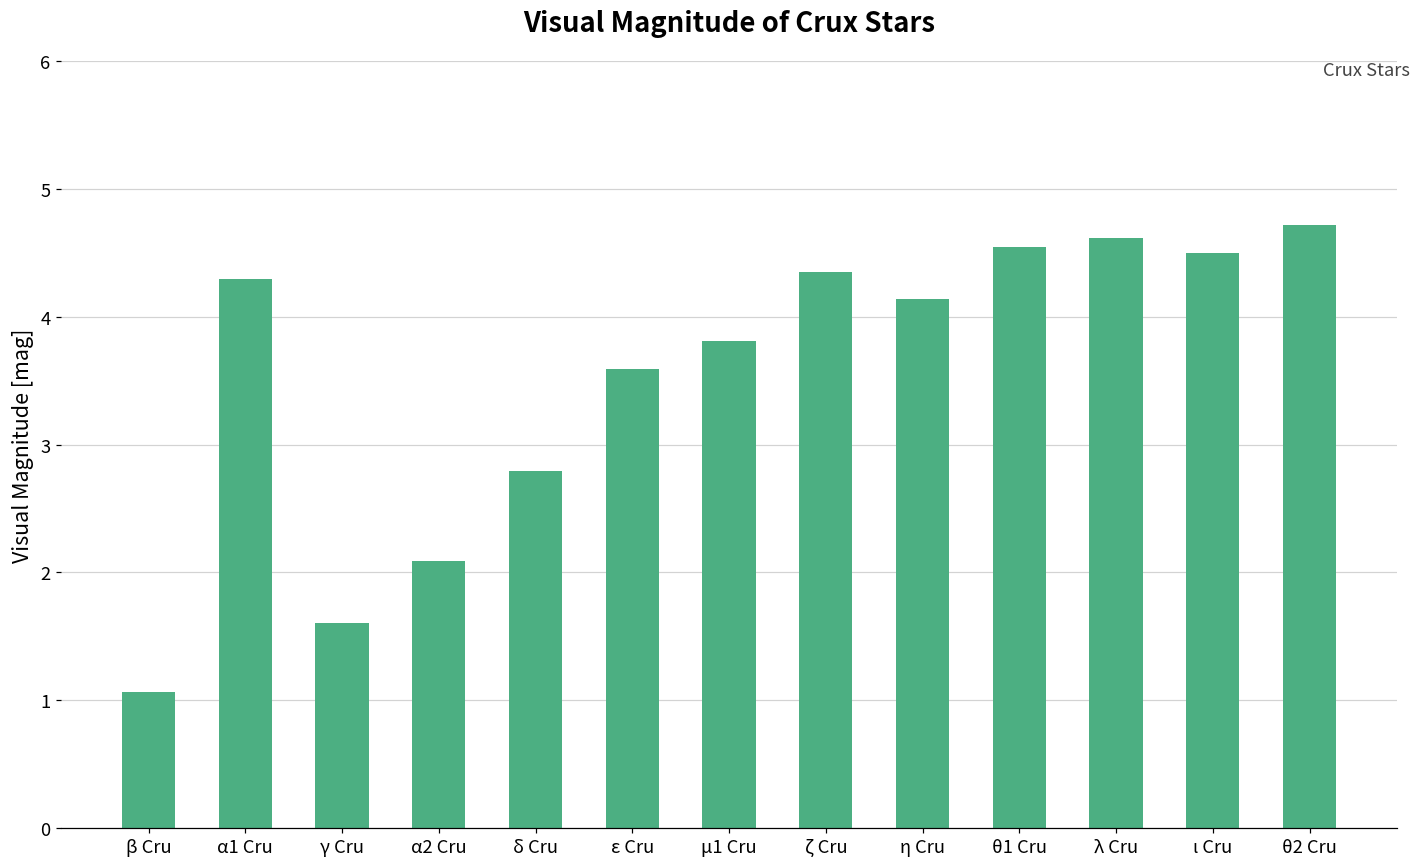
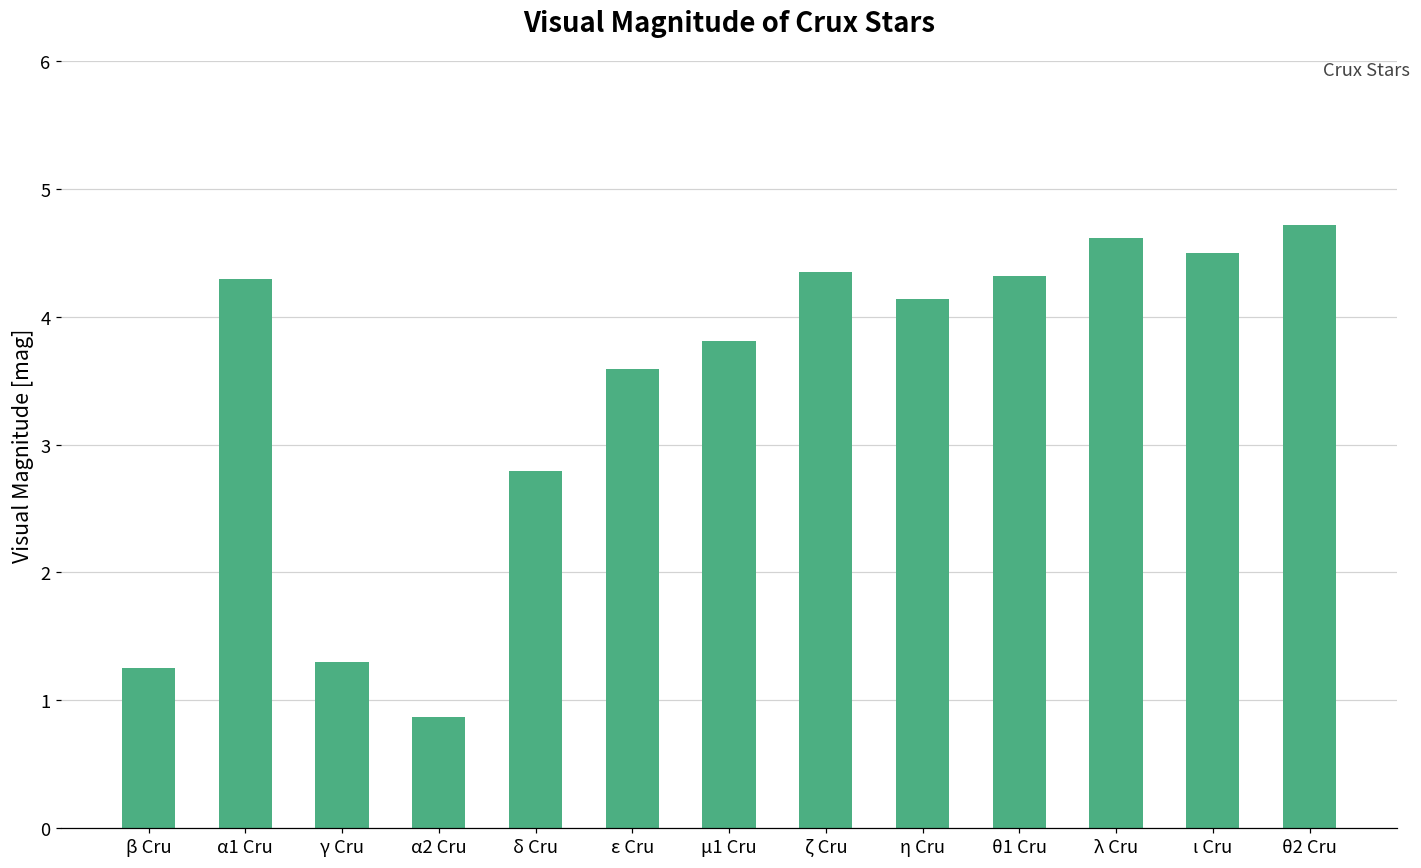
β Cru: 1.06 -> 1.25
γ Cru: 1.6 -> 1.3
α2 Cru: 2.09 -> 0.87
θ1 Cru: 4.55 -> 4.32
